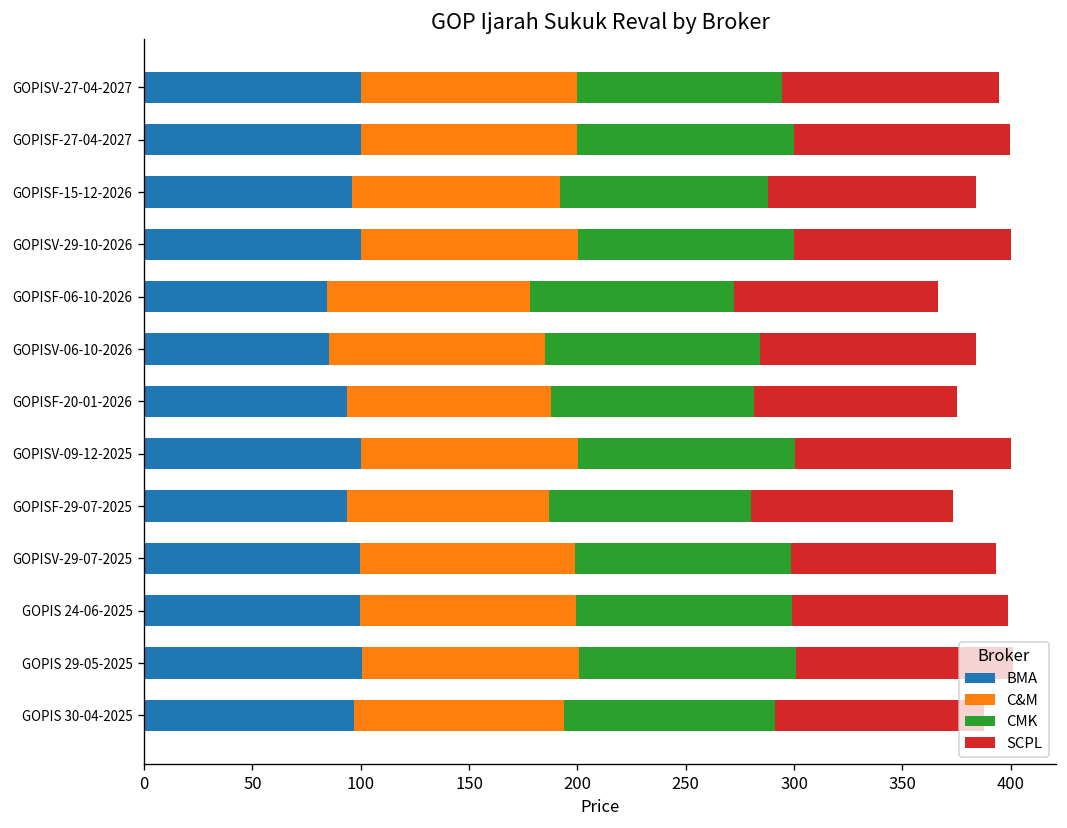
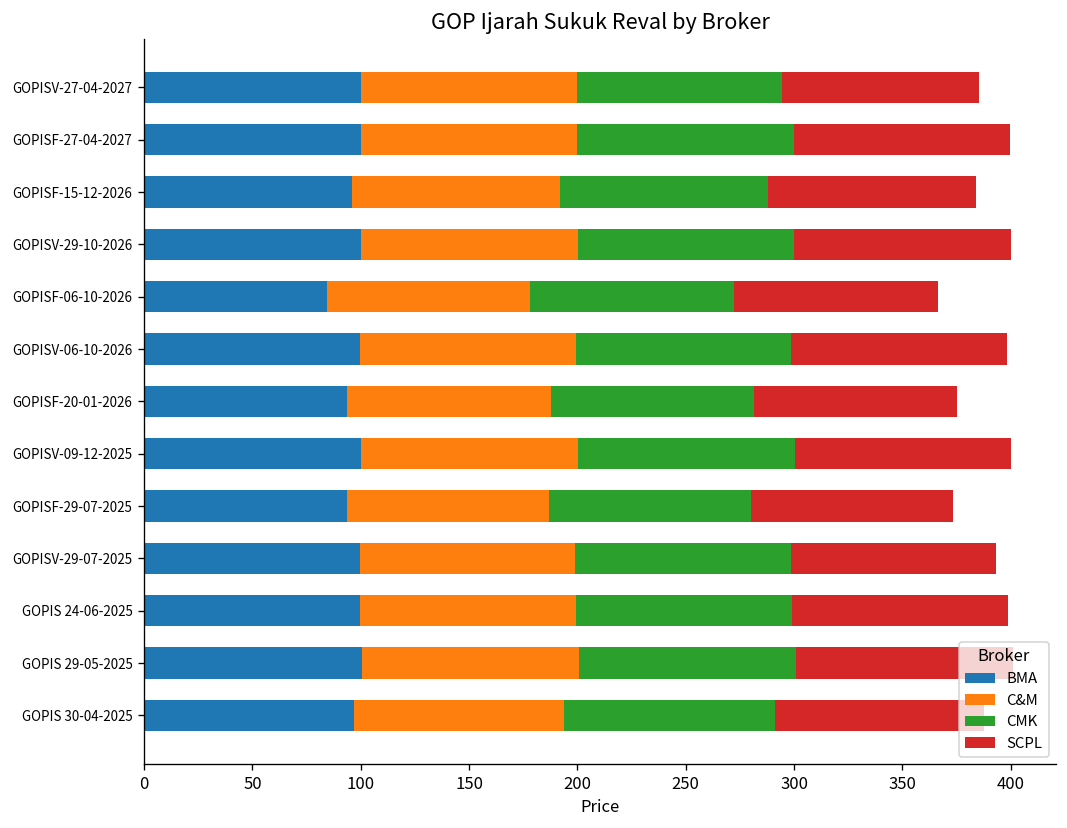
SCPL, GOPISV-27-04-2027: 100 -> 91
BMA, GOPISV-06-10-2026: 85 -> 100
